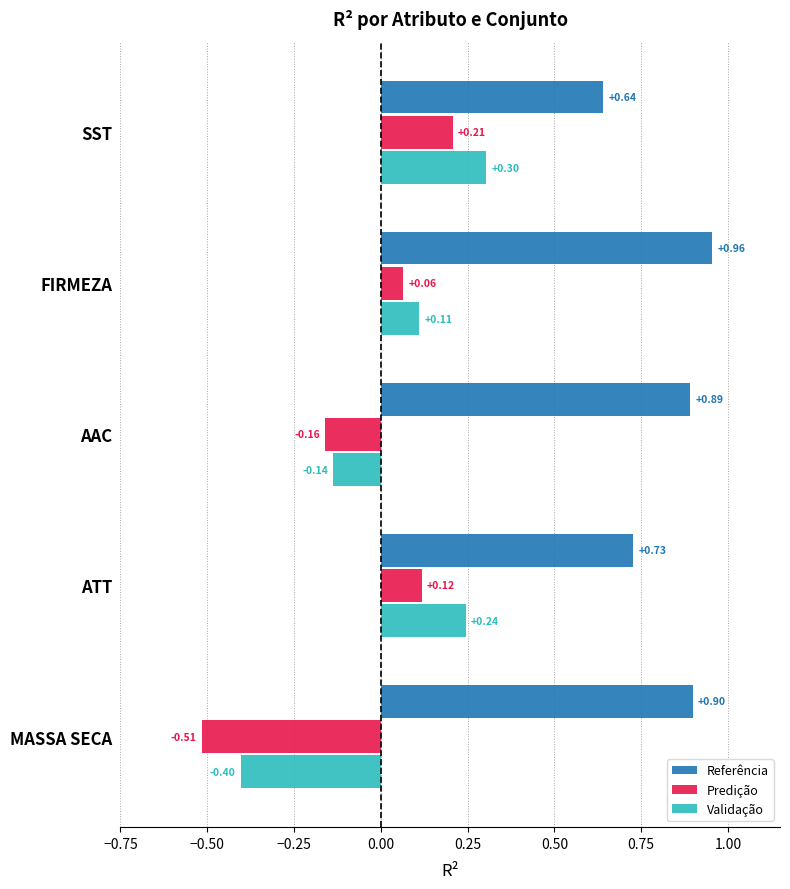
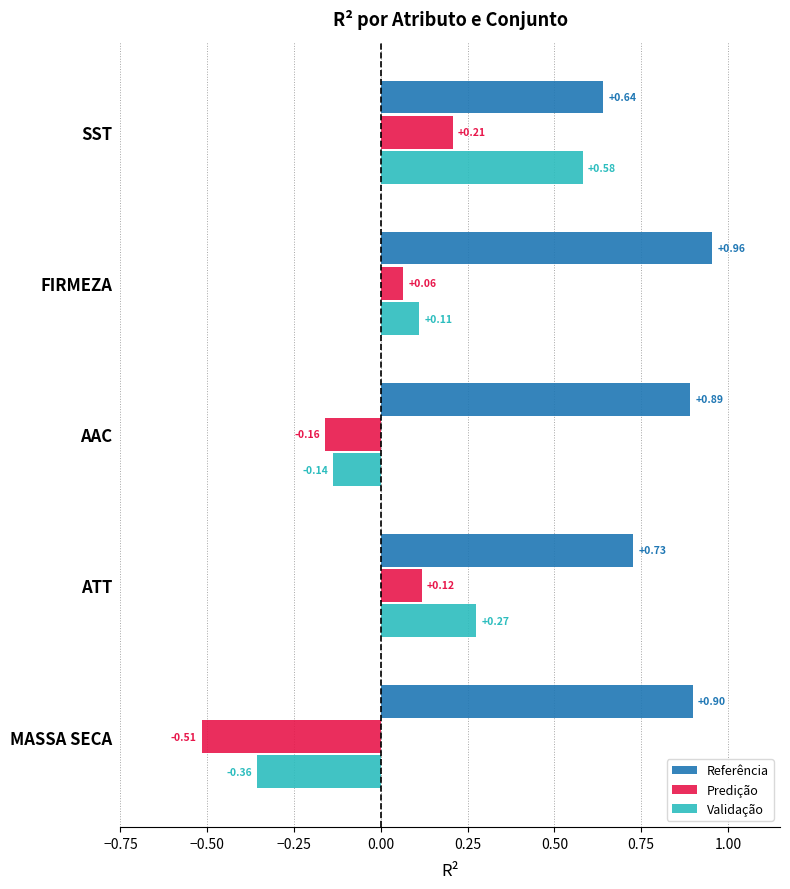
Validação, SST: +0.30 -> +0.58
Validação, ATT: +0.24 -> +0.27
Validação, MASSA SECA: -0.40 -> -0.36
